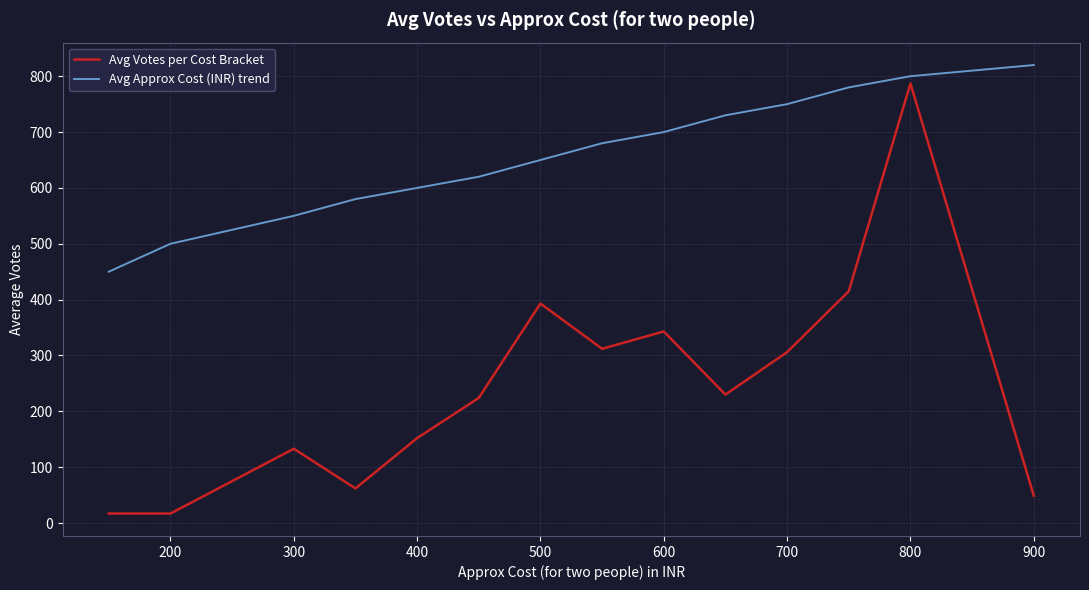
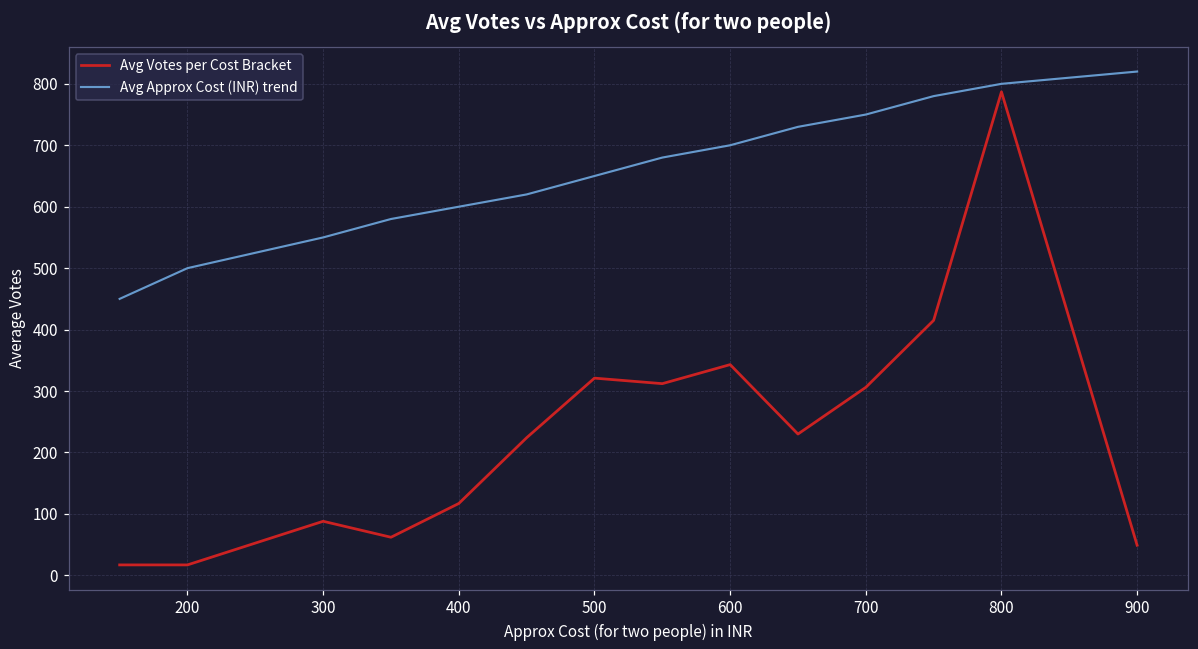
Avg Votes per Cost Bracket, 300: 130 -> 90
Avg Votes per Cost Bracket, 400: 150 -> 120
Avg Votes per Cost Bracket, 500: 390 -> 320
